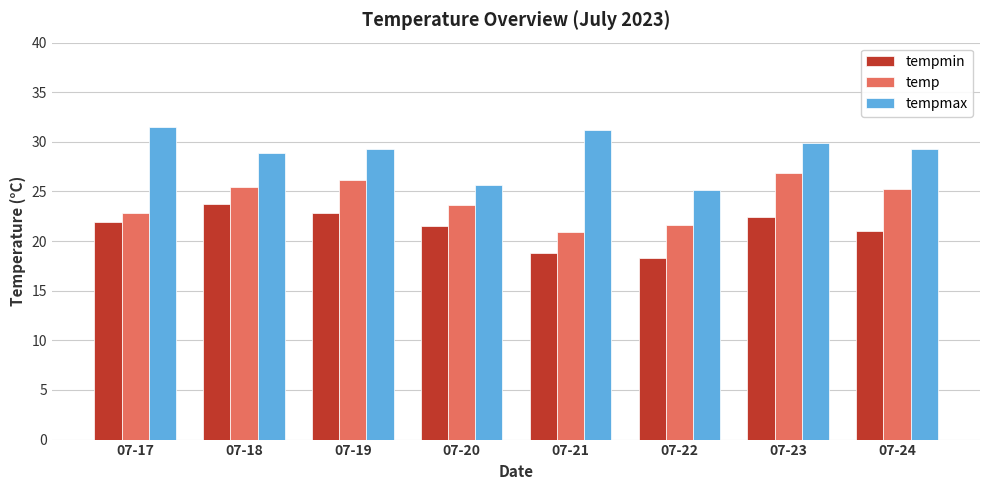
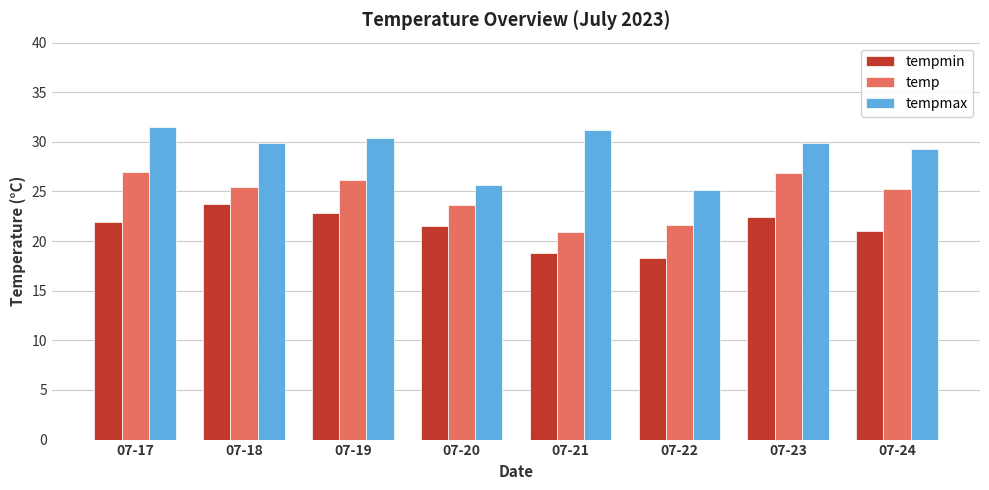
temp, 07-17: 23 -> 27
tempmax, 07-18: 29 -> 30
tempmax, 07-19: 29 -> 30
